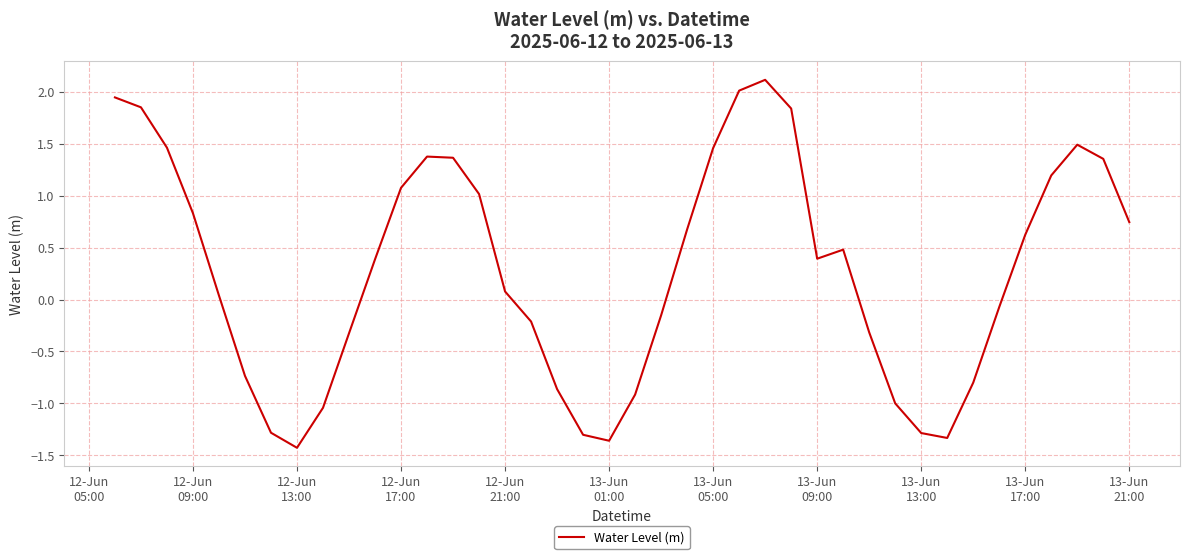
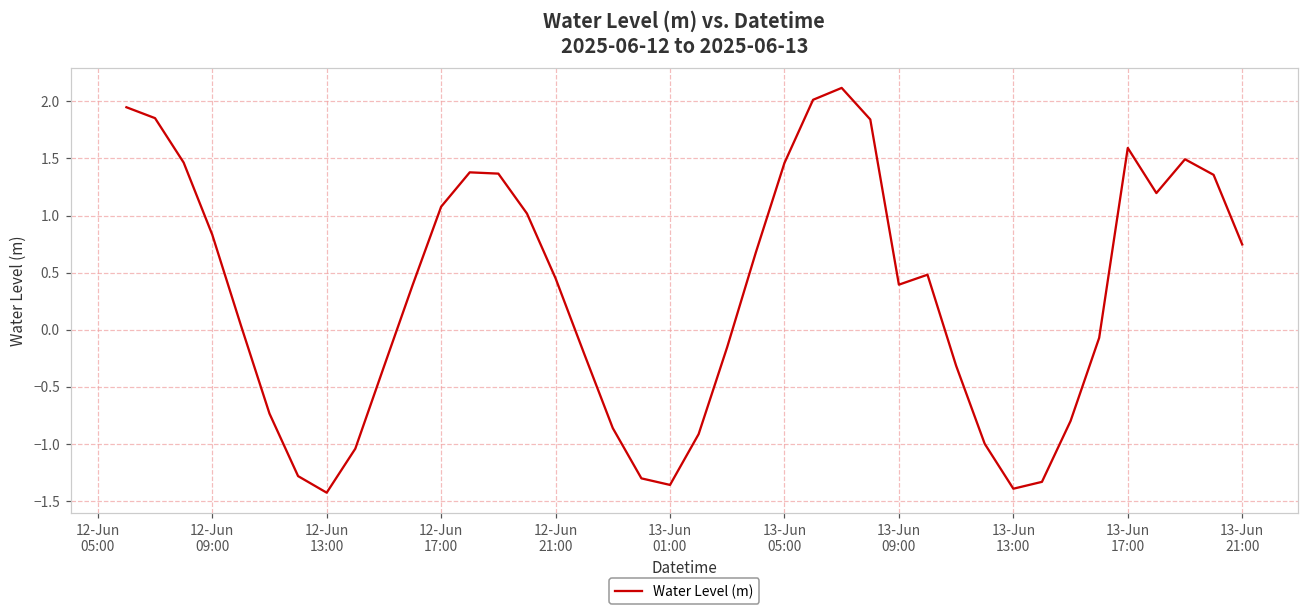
12-Jun 21:00: 0.08 -> 0.45
13-Jun 13:00: -1.29 -> -1.39
13-Jun 17:00: 0.63 -> 1.59
